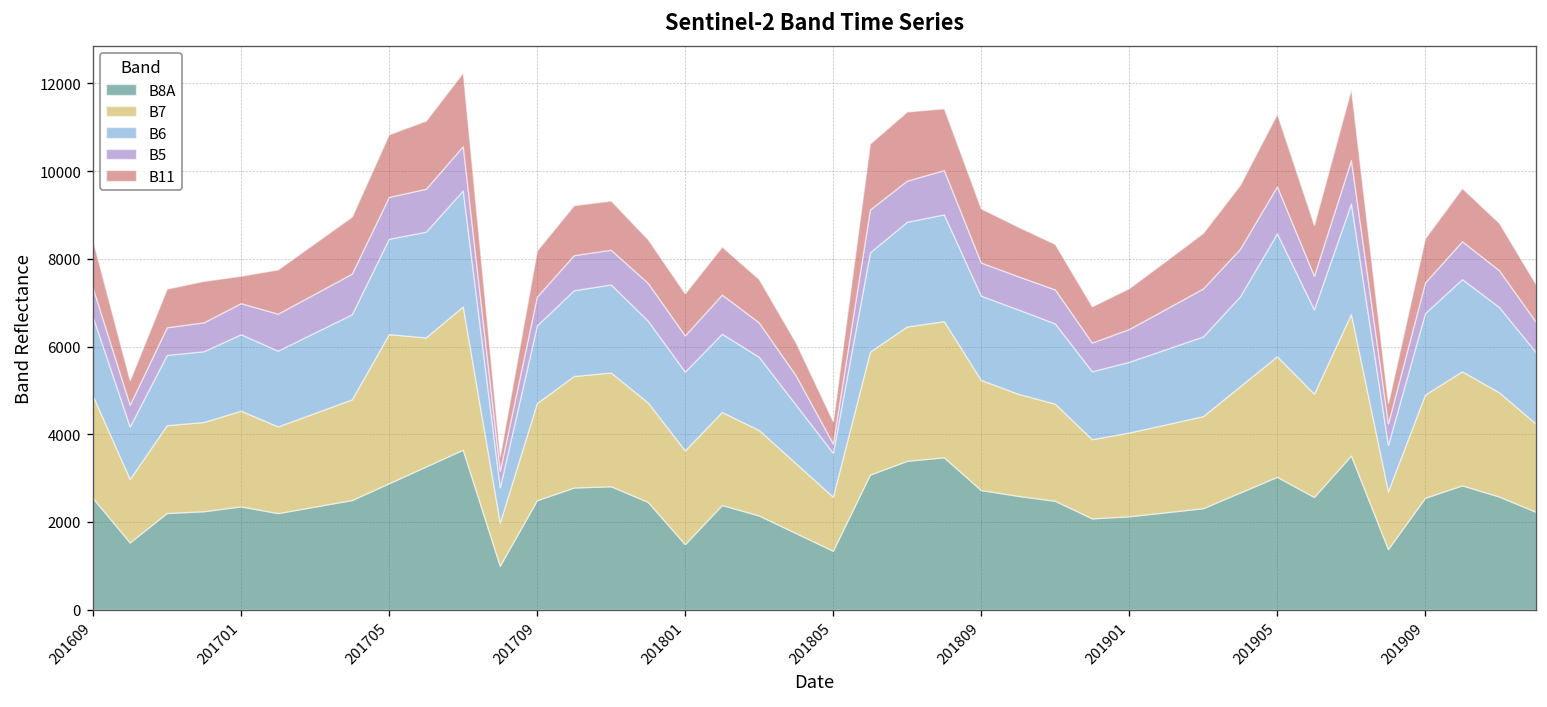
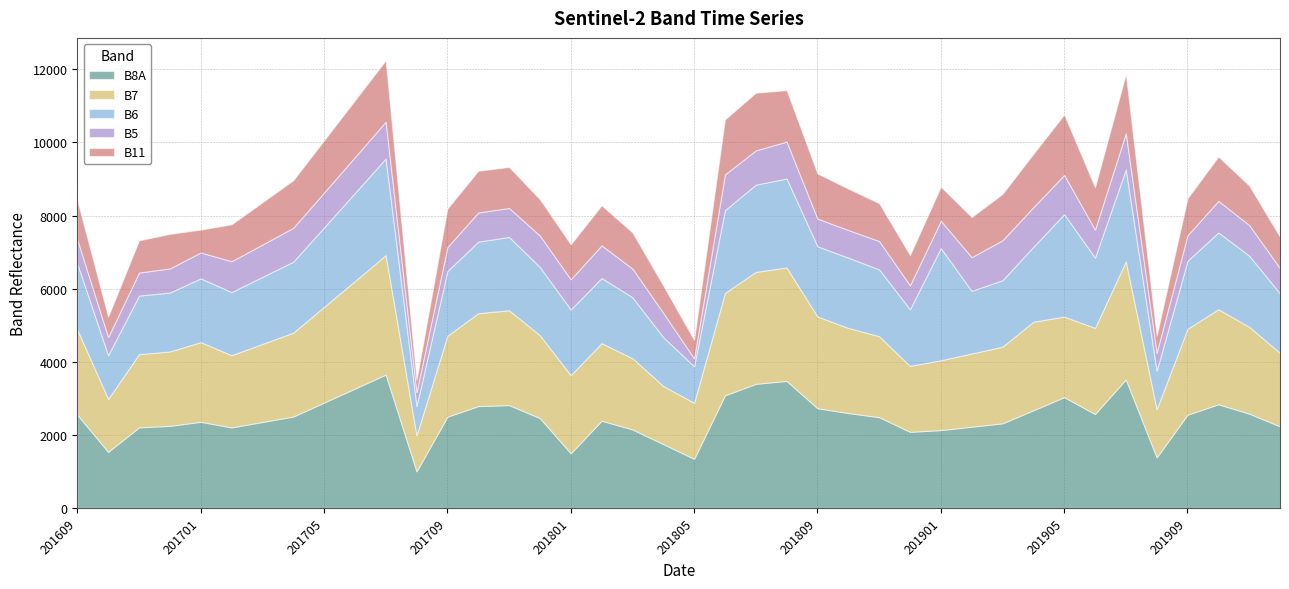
B7, 201705: 3400 -> 2600
B7, 201805: 1200 -> 1500
B6, 201901: 1600 -> 3100
B7, 201905: 2700 -> 2200
